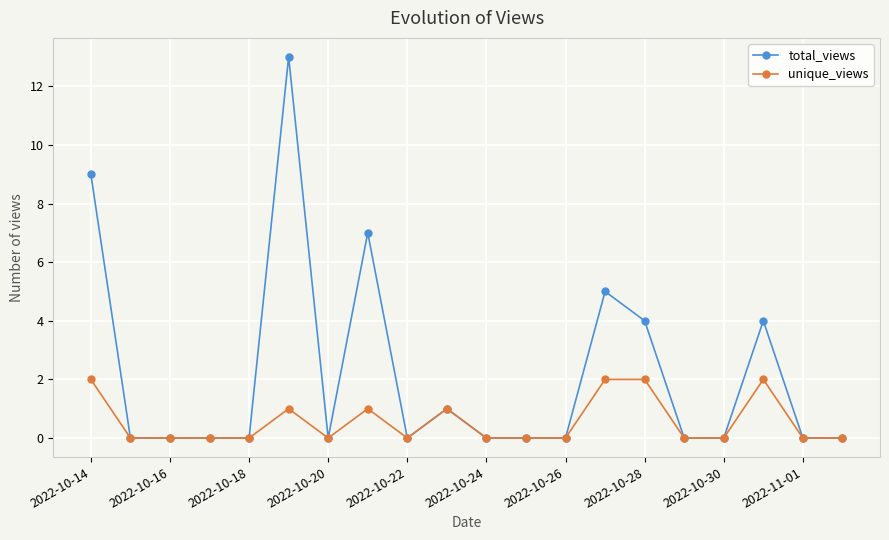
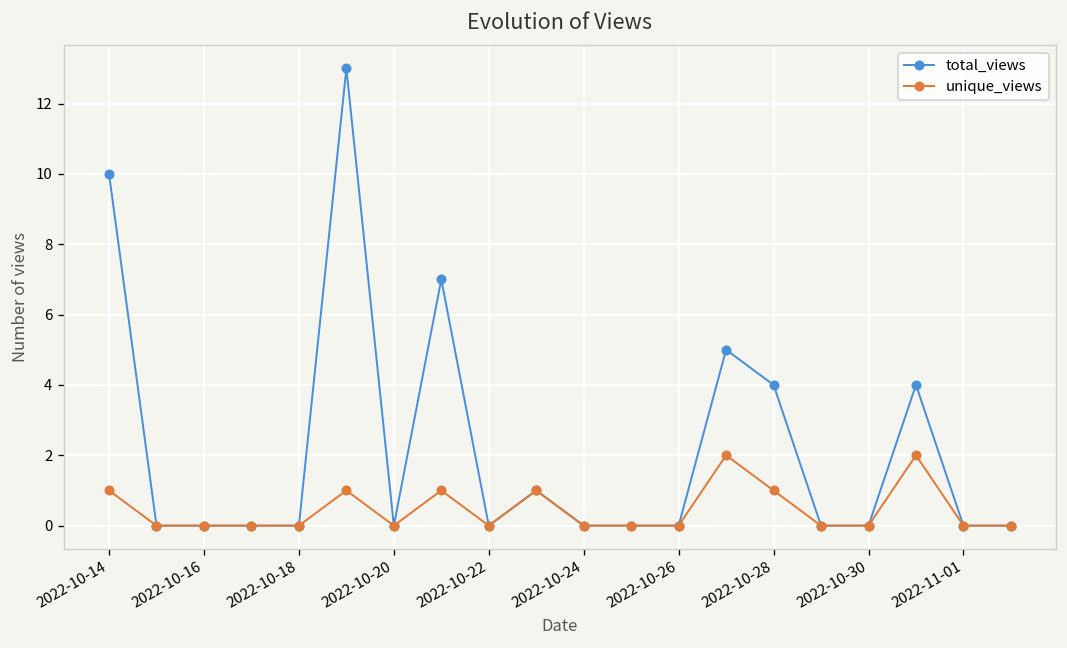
total_views, 2022-10-14: 9 -> 10
unique_views, 2022-10-14: 2 -> 1
unique_views, 2022-10-28: 2 -> 1
